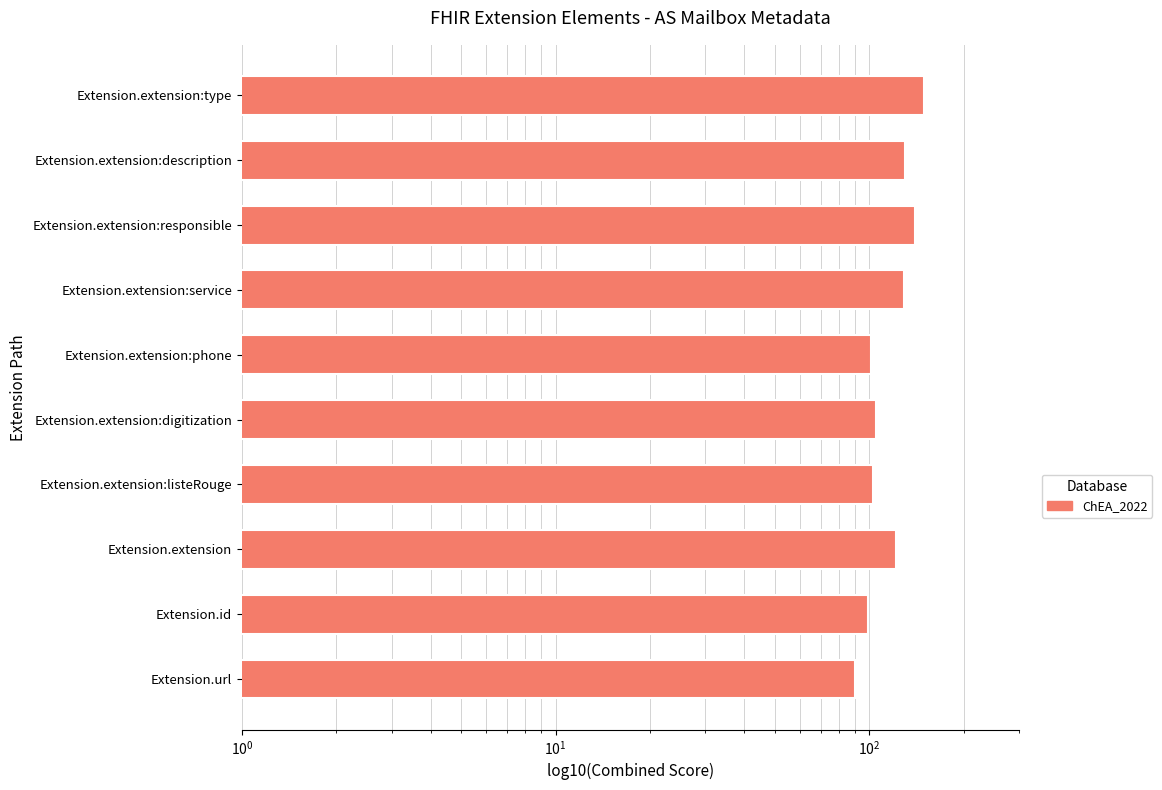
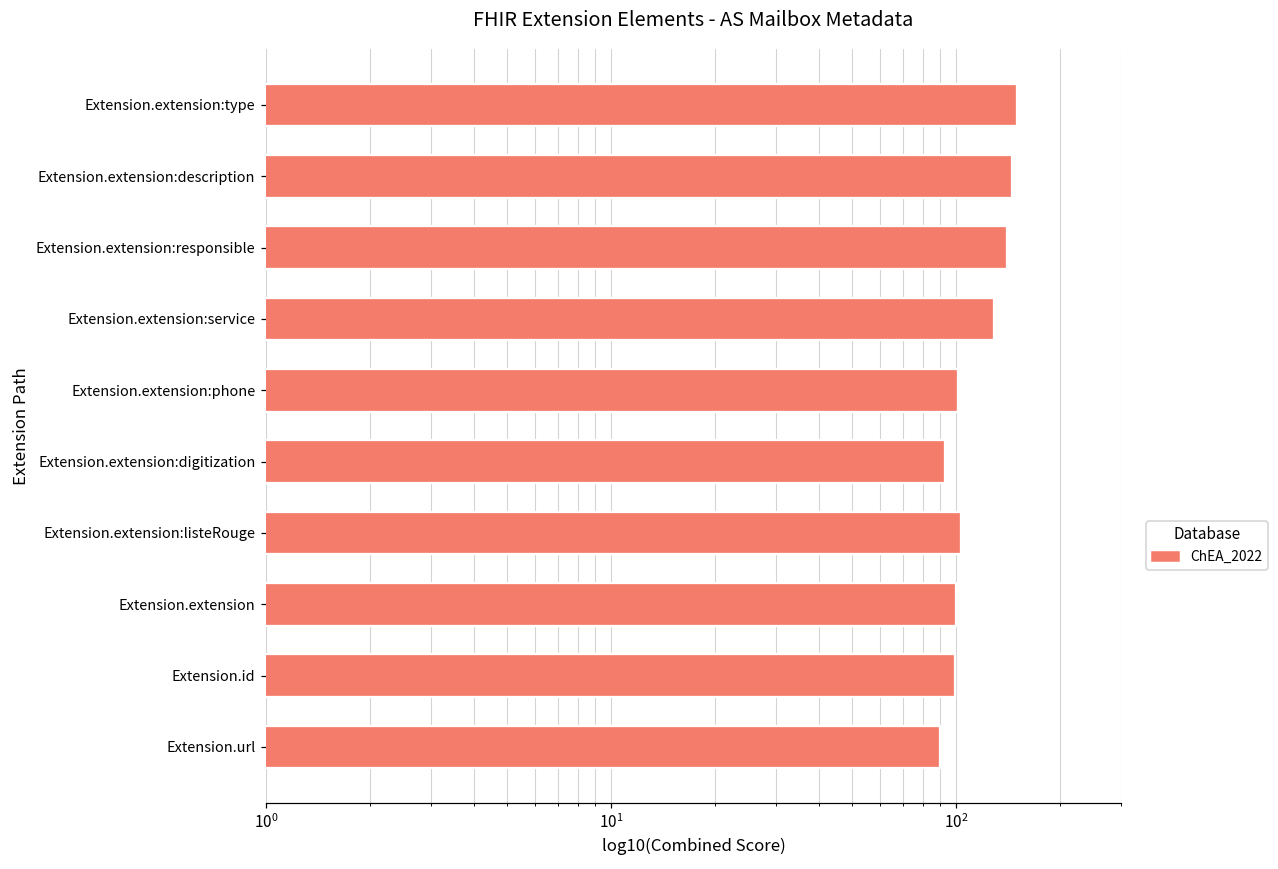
Extension.extension:description: 130 -> 150
Extension.extension:digitization: 105 -> 93
Extension.extension: 122 -> 100
